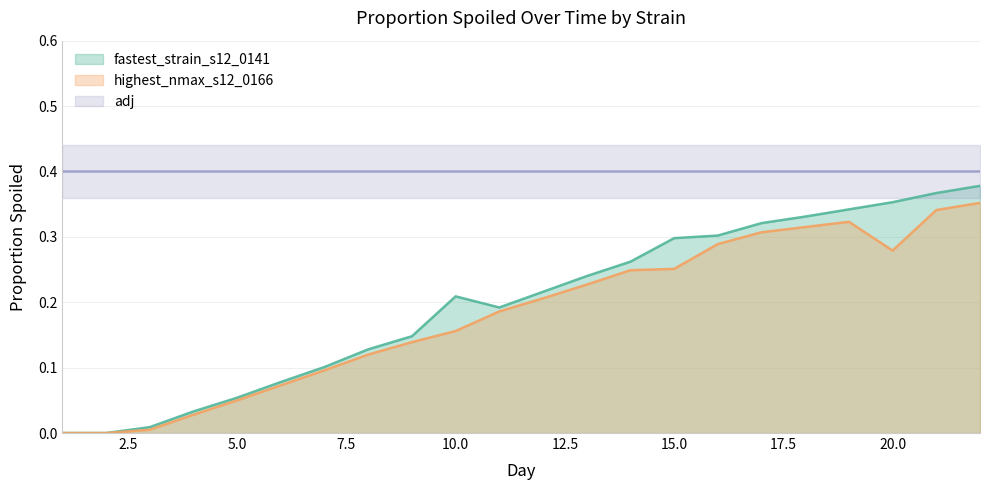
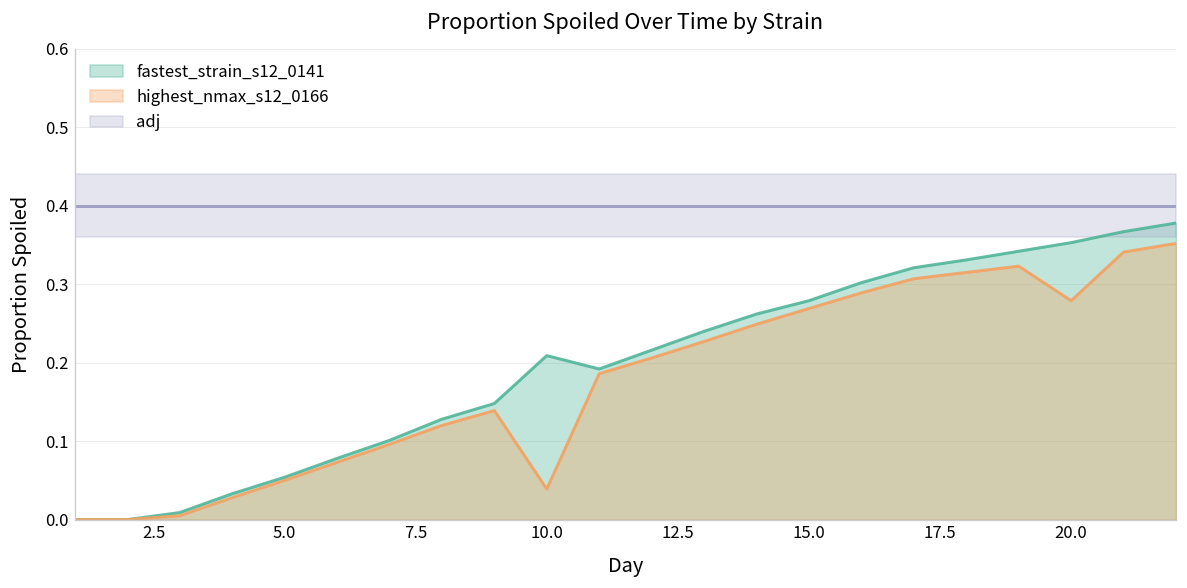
highest_nmax_s12_0166, 10.0: 0.16 -> 0.04
fastest_strain_s12_0141, 15.0: 0.30 -> 0.28
highest_nmax_s12_0166, 15.0: 0.25 -> 0.27
